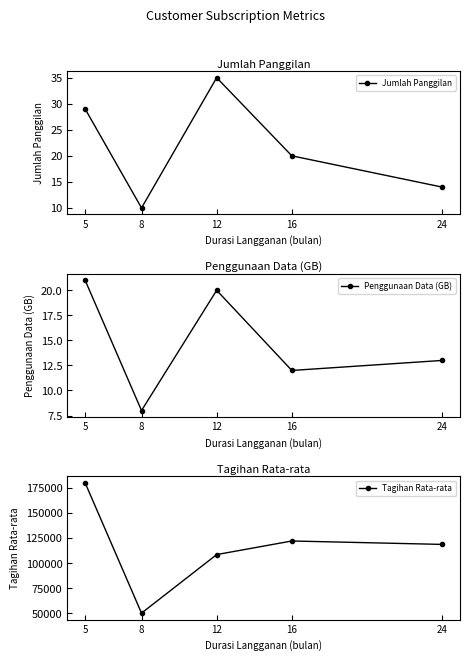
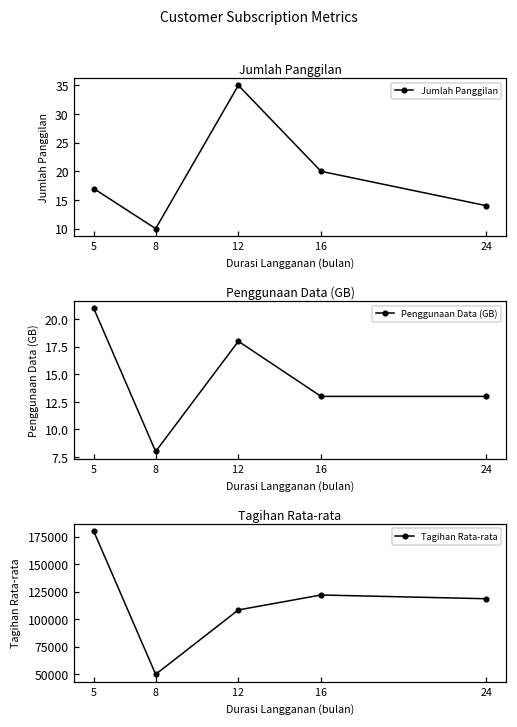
Jumlah Panggilan, 5: 29 -> 17
Penggunaan Data (GB), 12: 20 -> 18
Penggunaan Data (GB), 16: 12 -> 13
